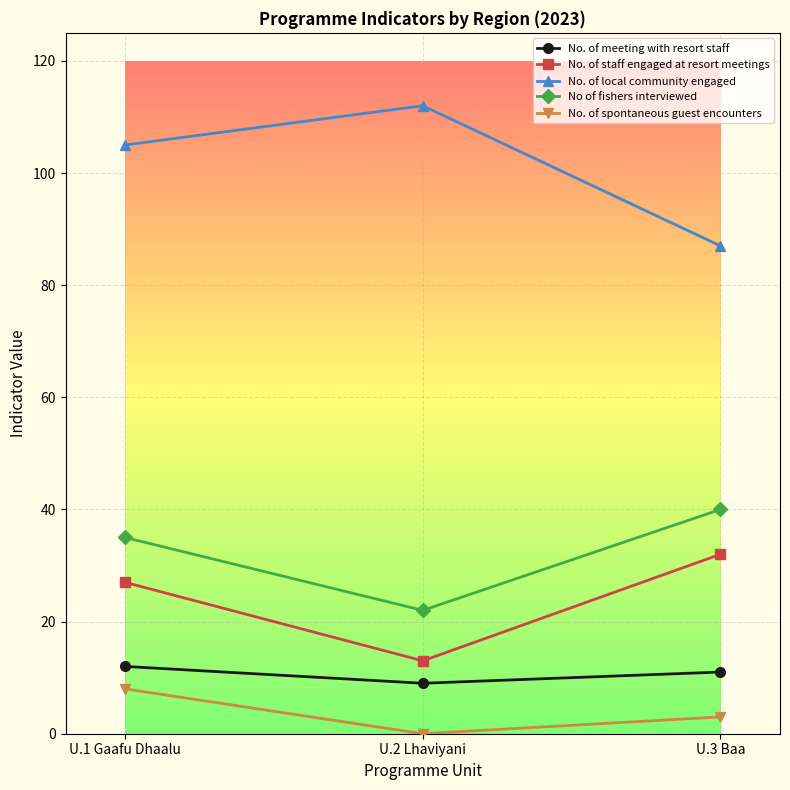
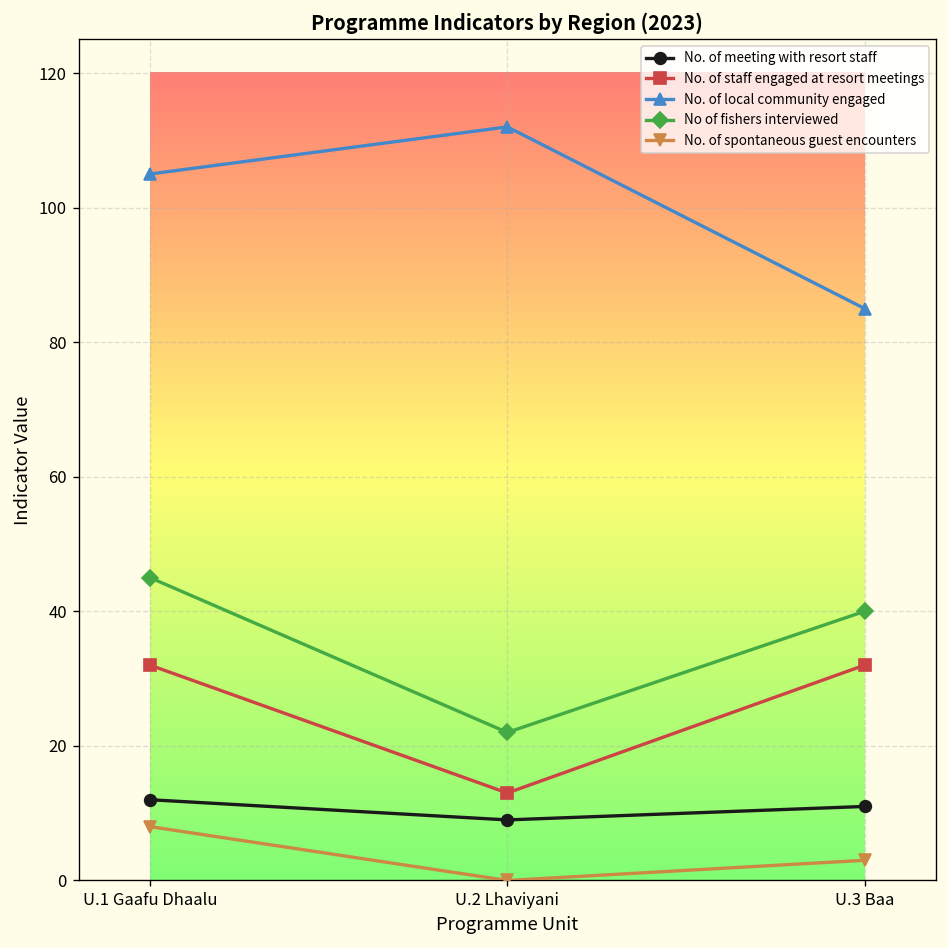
No. of staff engaged at resort meetings, U.1 Gaafu Dhaalu: 27 -> 32
No of fishers interviewed, U.1 Gaafu Dhaalu: 35 -> 45
No. of local community engaged, U.3 Baa: 87 -> 85
